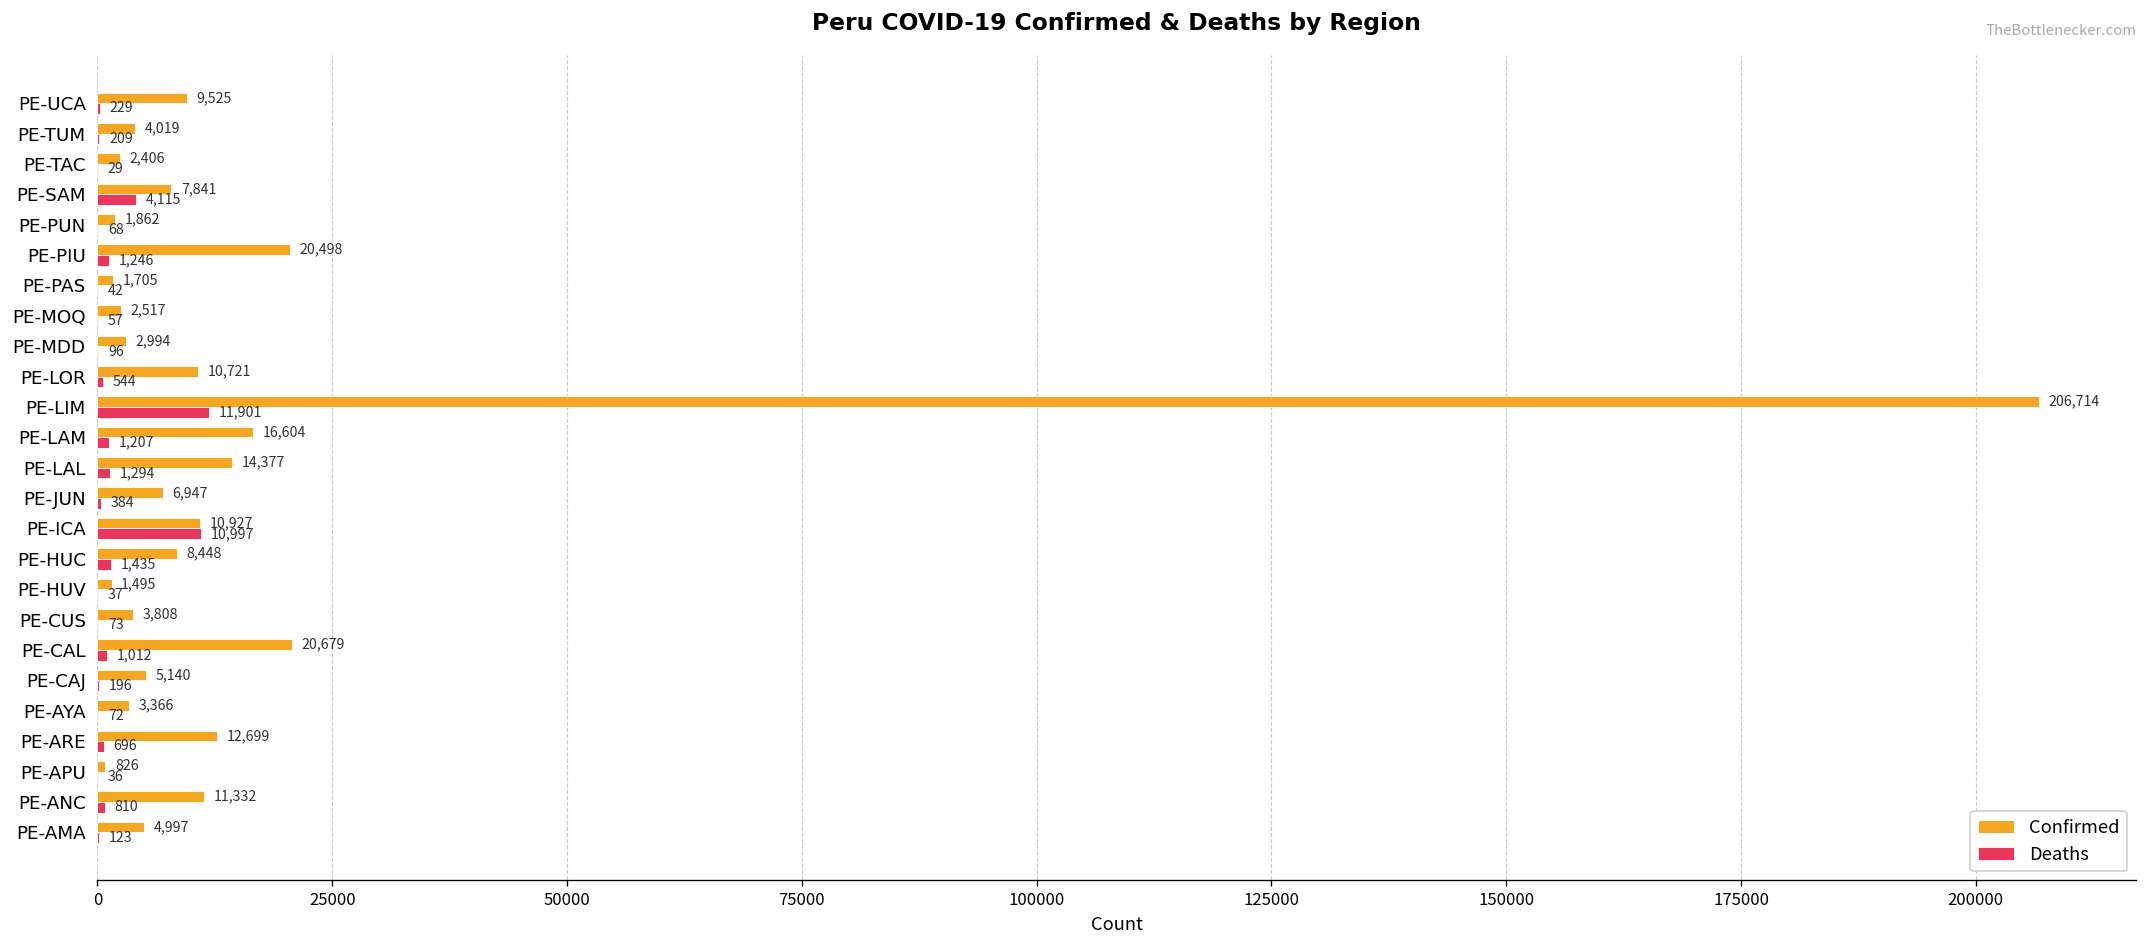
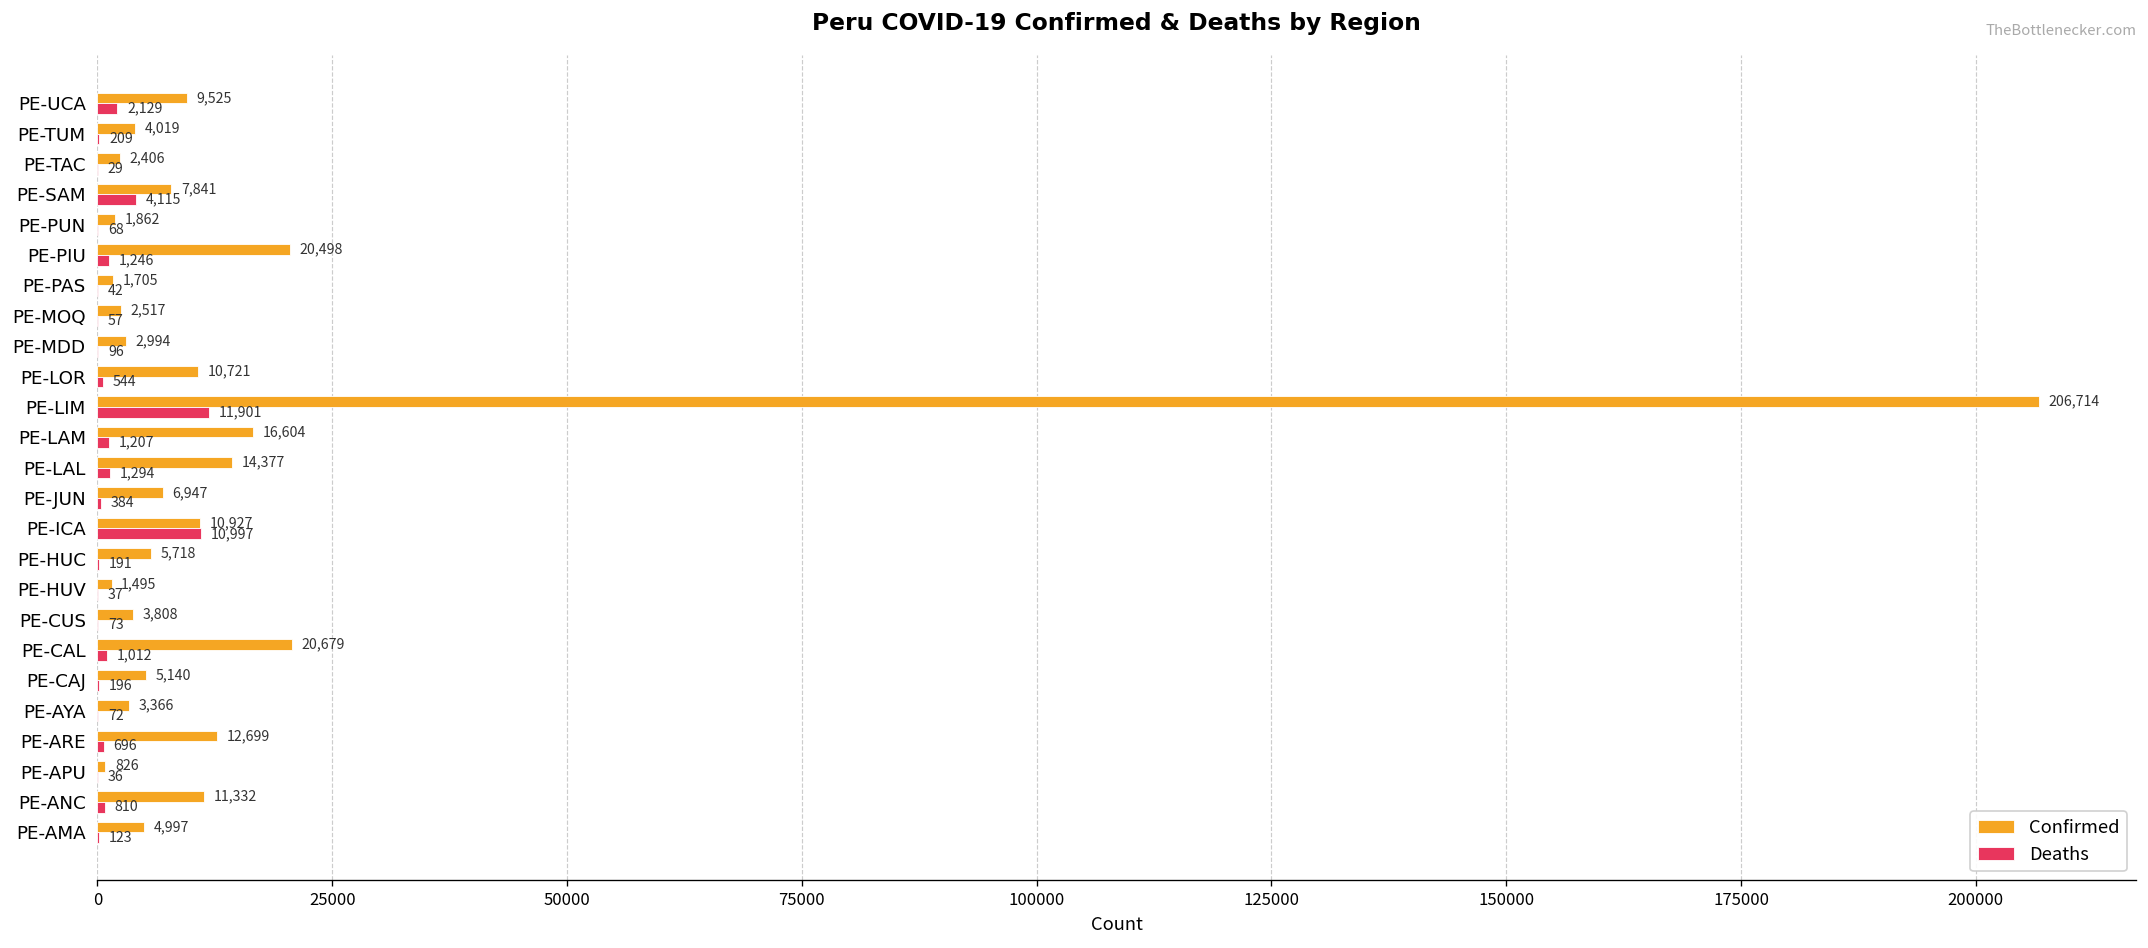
Deaths, PE-UCA: 229 -> 2,129
Confirmed, PE-HUC: 8,448 -> 5,718
Deaths, PE-HUC: 1,435 -> 191
